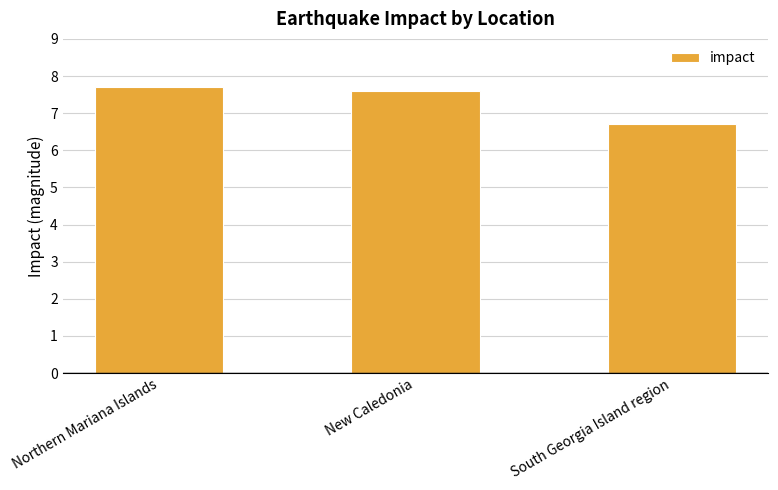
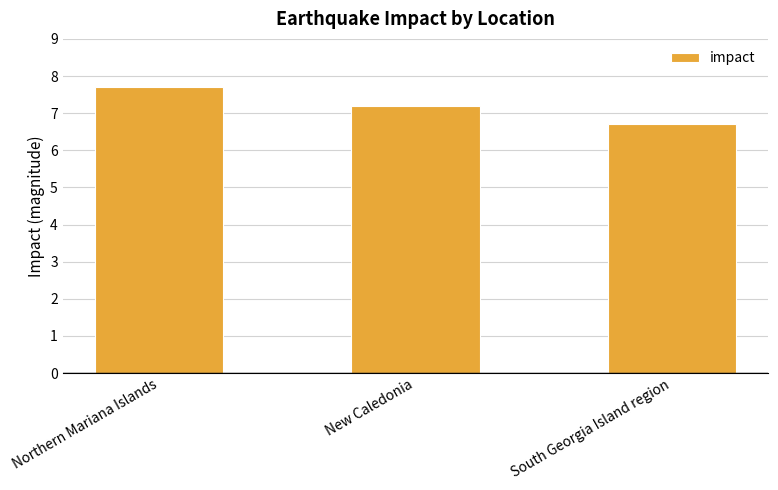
New Caledonia: 7.6 -> 7.2
